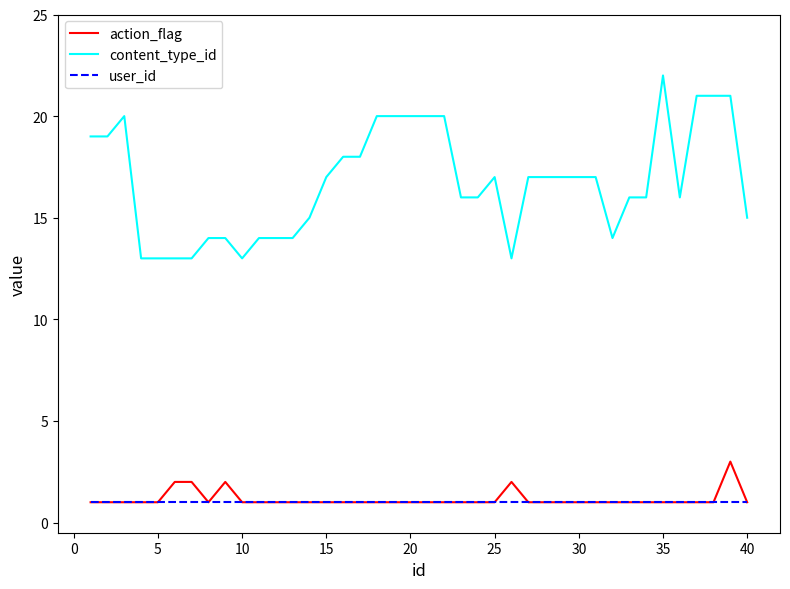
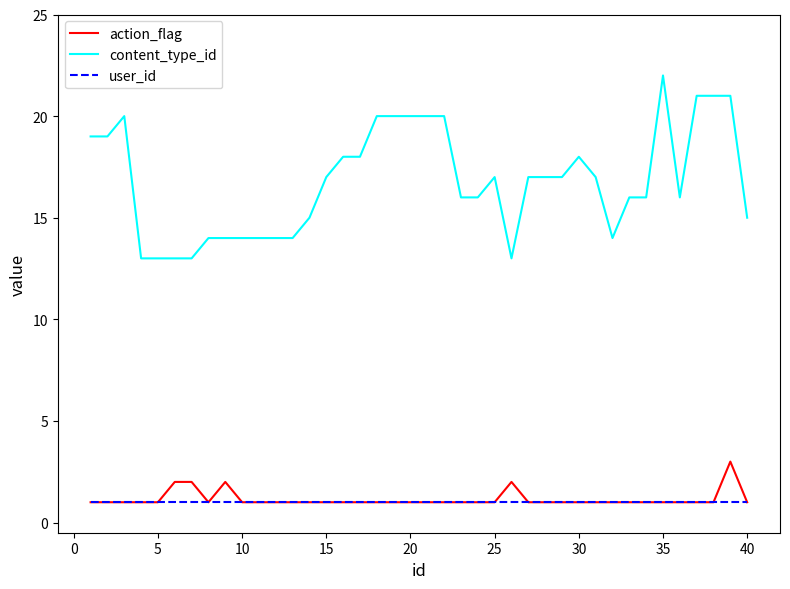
content_type_id, 10: 13 -> 14
content_type_id, 30: 17 -> 18
